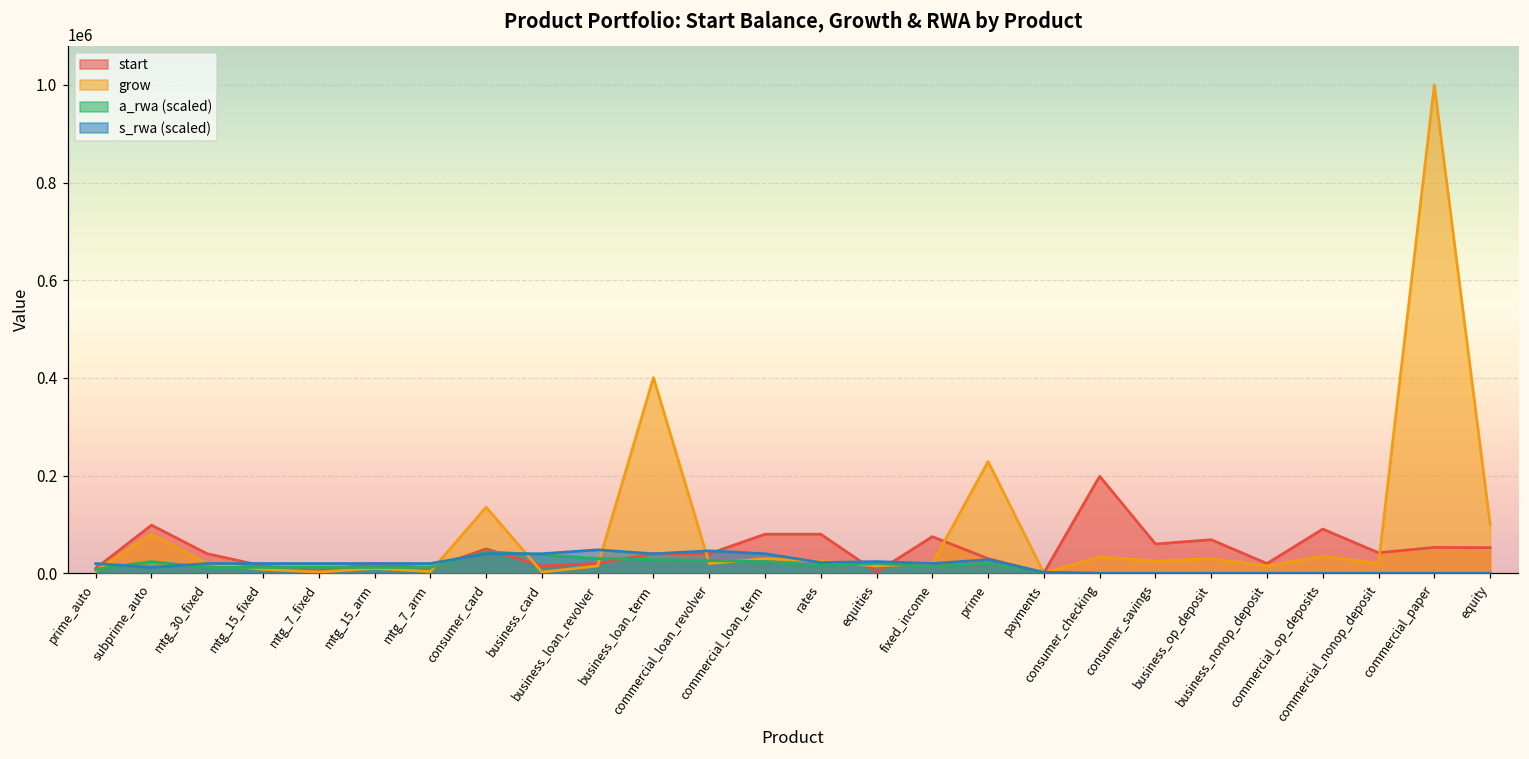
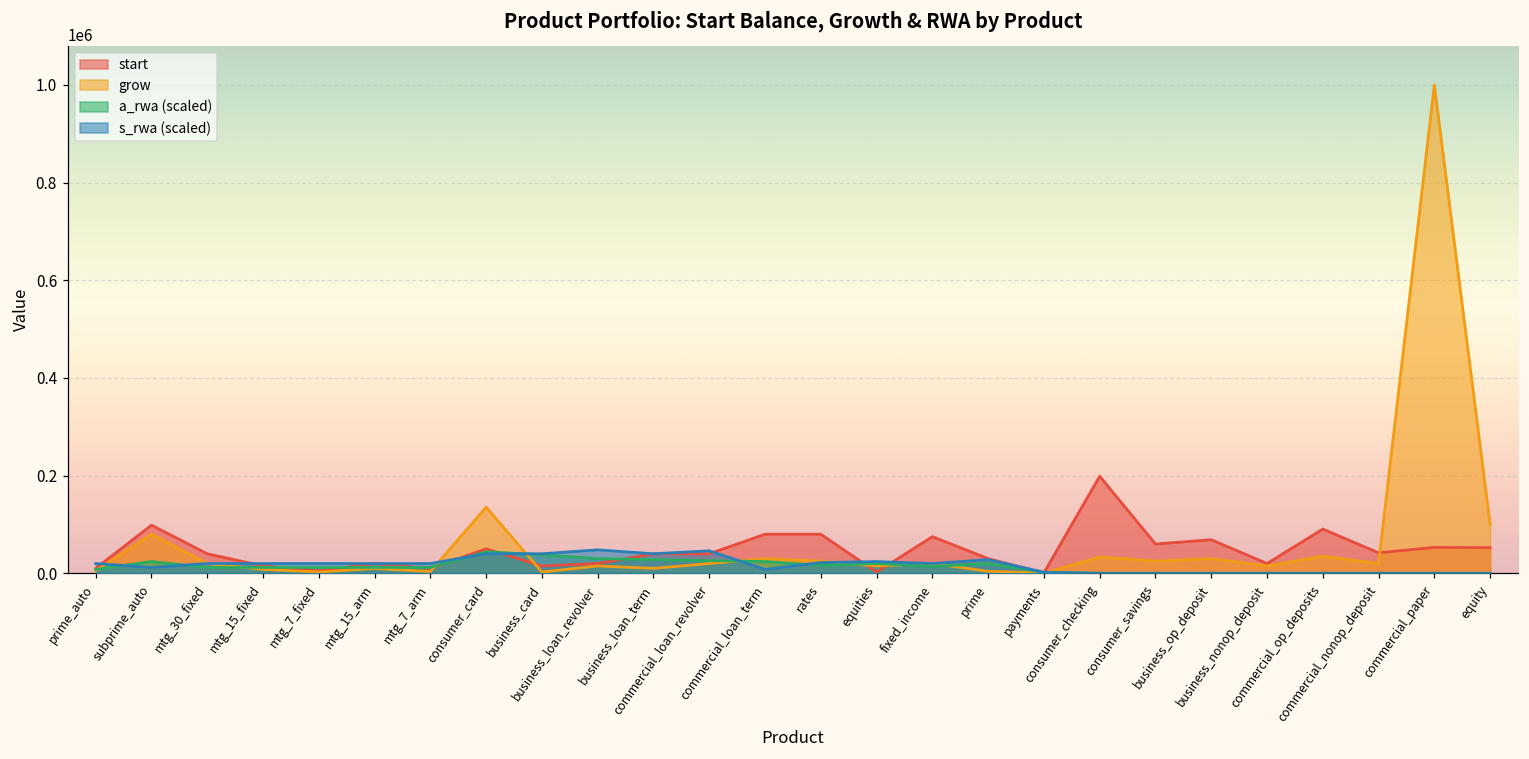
grow, business_loan_term: 400000 -> 10000
s_rwa (scaled), commercial_loan_term: 40000 -> 10000
grow, prime: 230000 -> 0
